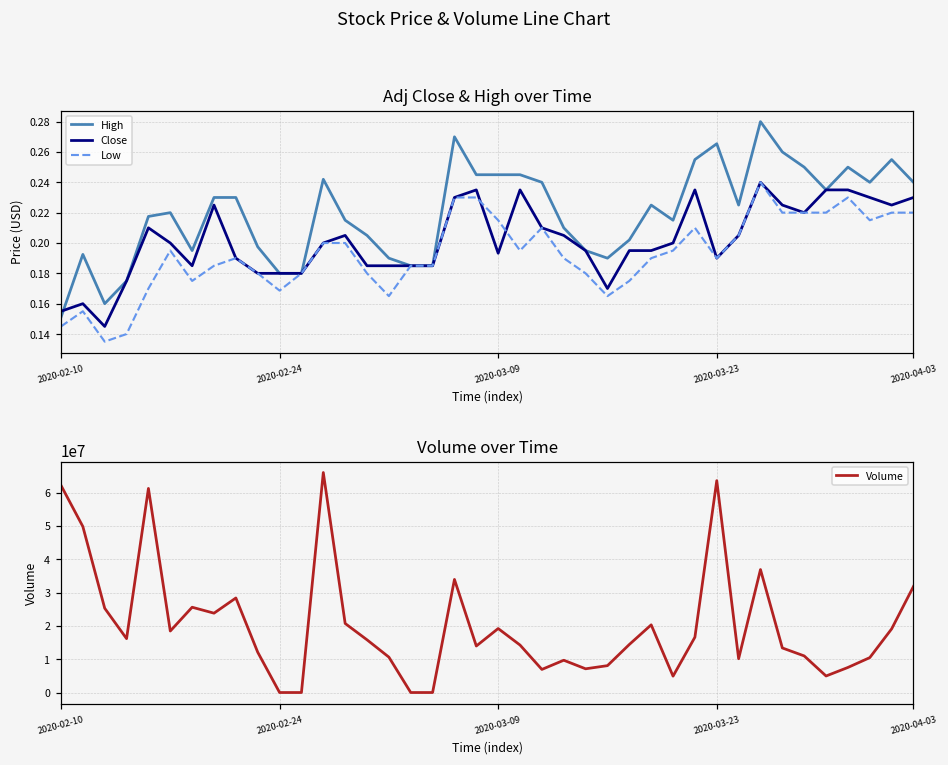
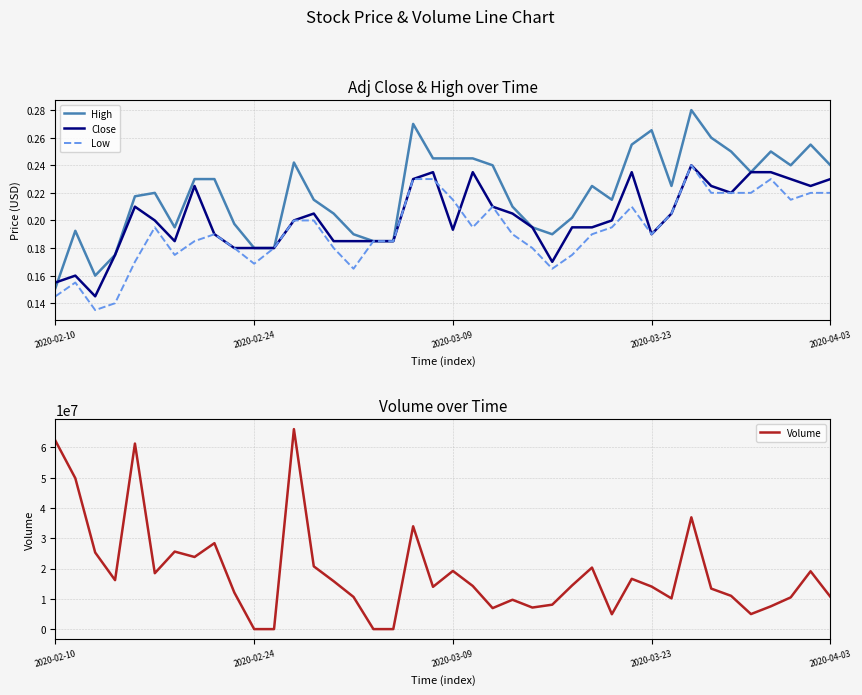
Volume over Time, 2020-03-23: 64000000 -> 14000000
Volume over Time, 2020-04-03: 32000000 -> 11000000
